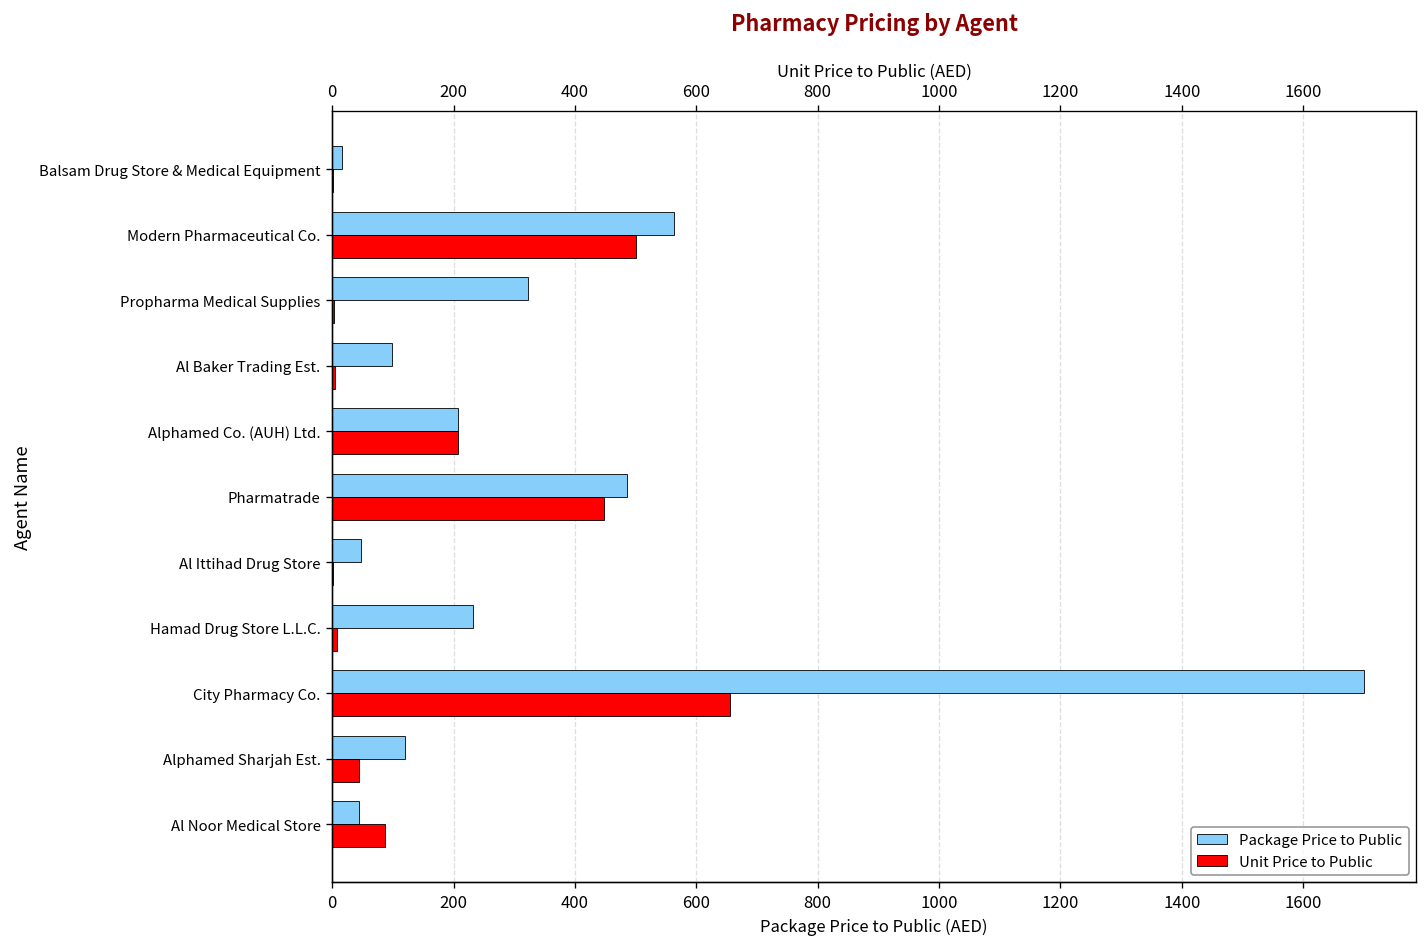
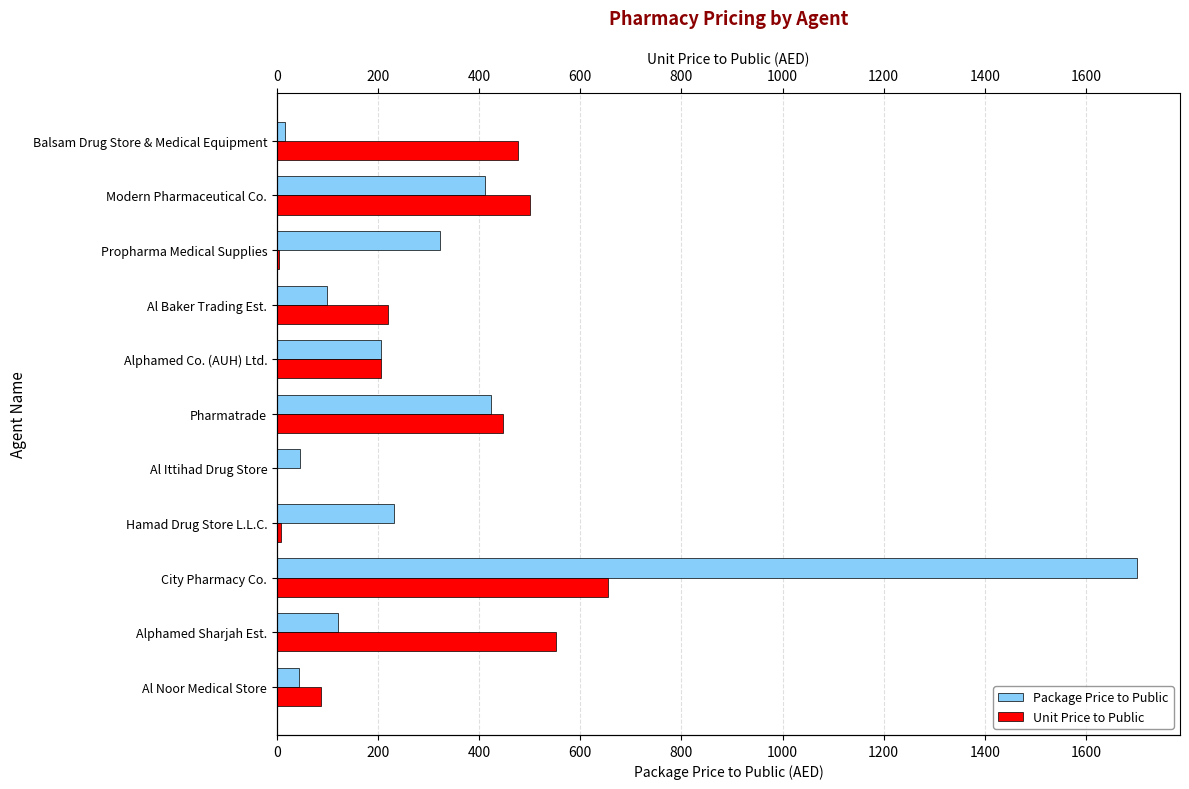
Unit Price to Public, Balsam Drug Store & Medical Equipment: 0 -> 480
Package Price to Public, Modern Pharmaceutical Co.: 560 -> 410
Unit Price to Public, Al Baker Trading Est.: 0 -> 220
Package Price to Public, Pharmatrade: 490 -> 420
Unit Price to Public, Alphamed Sharjah Est.: 40 -> 550
